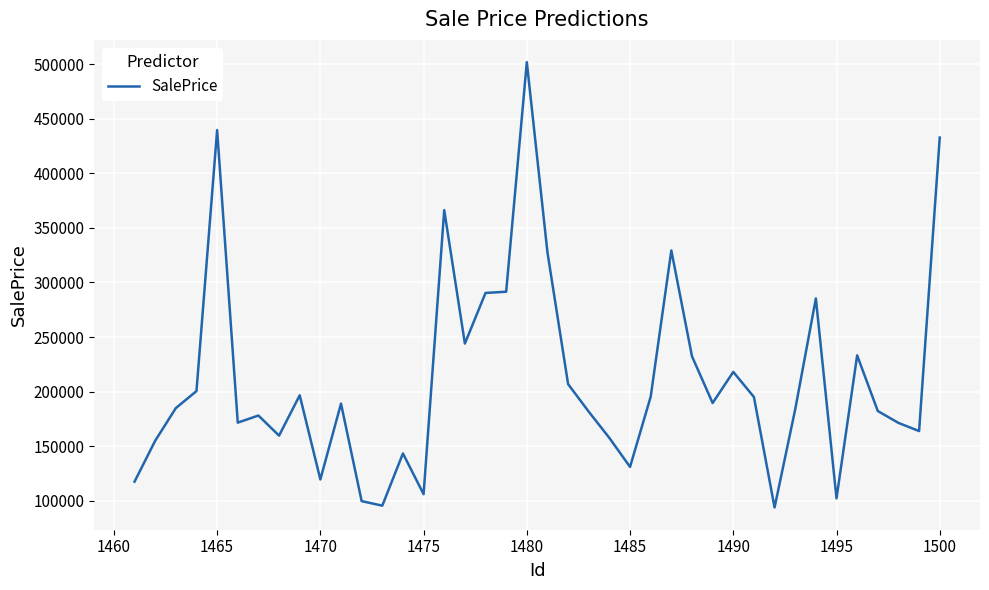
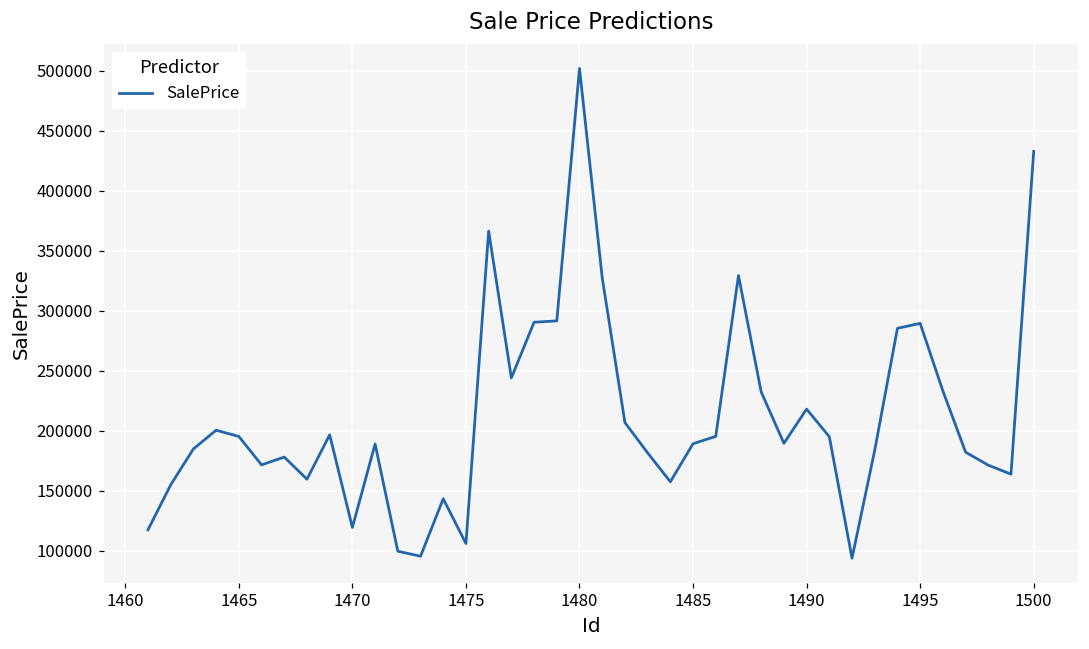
1465: 440000 -> 195000
1485: 131000 -> 189000
1495: 102000 -> 289000
